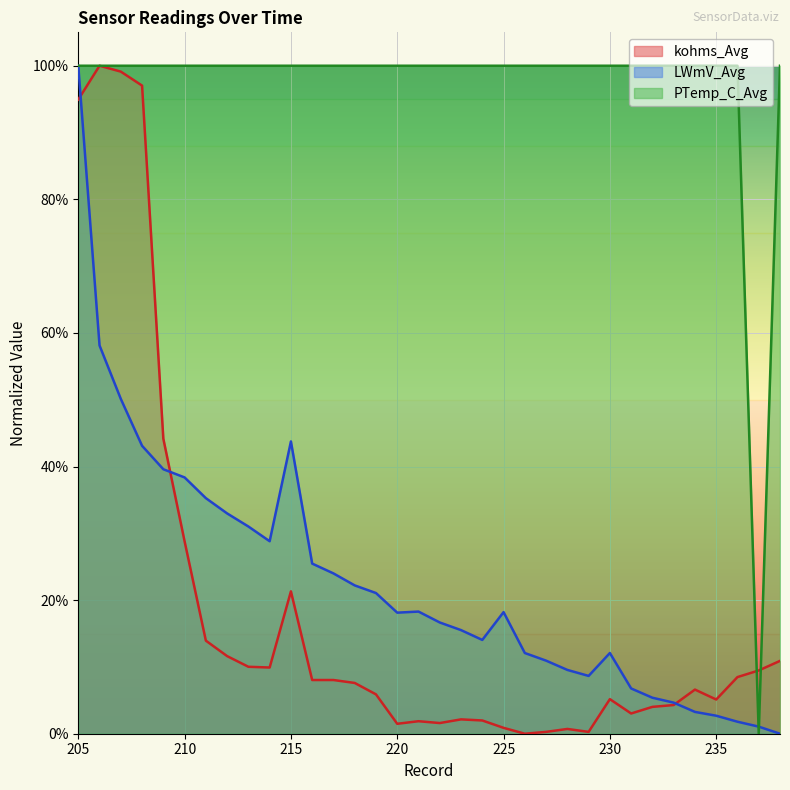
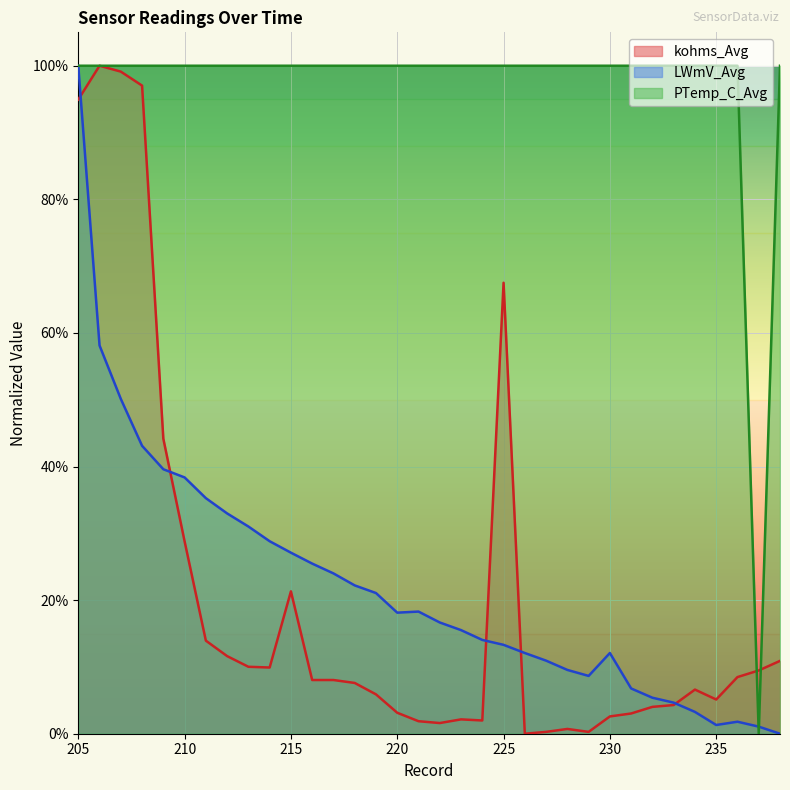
LWmV_Avg, 215: 44% -> 27%
kohms_Avg, 220: 1% -> 3%
kohms_Avg, 225: 1% -> 68%
LWmV_Avg, 225: 18% -> 13%
kohms_Avg, 230: 5% -> 3%
LWmV_Avg, 235: 3% -> 1%
